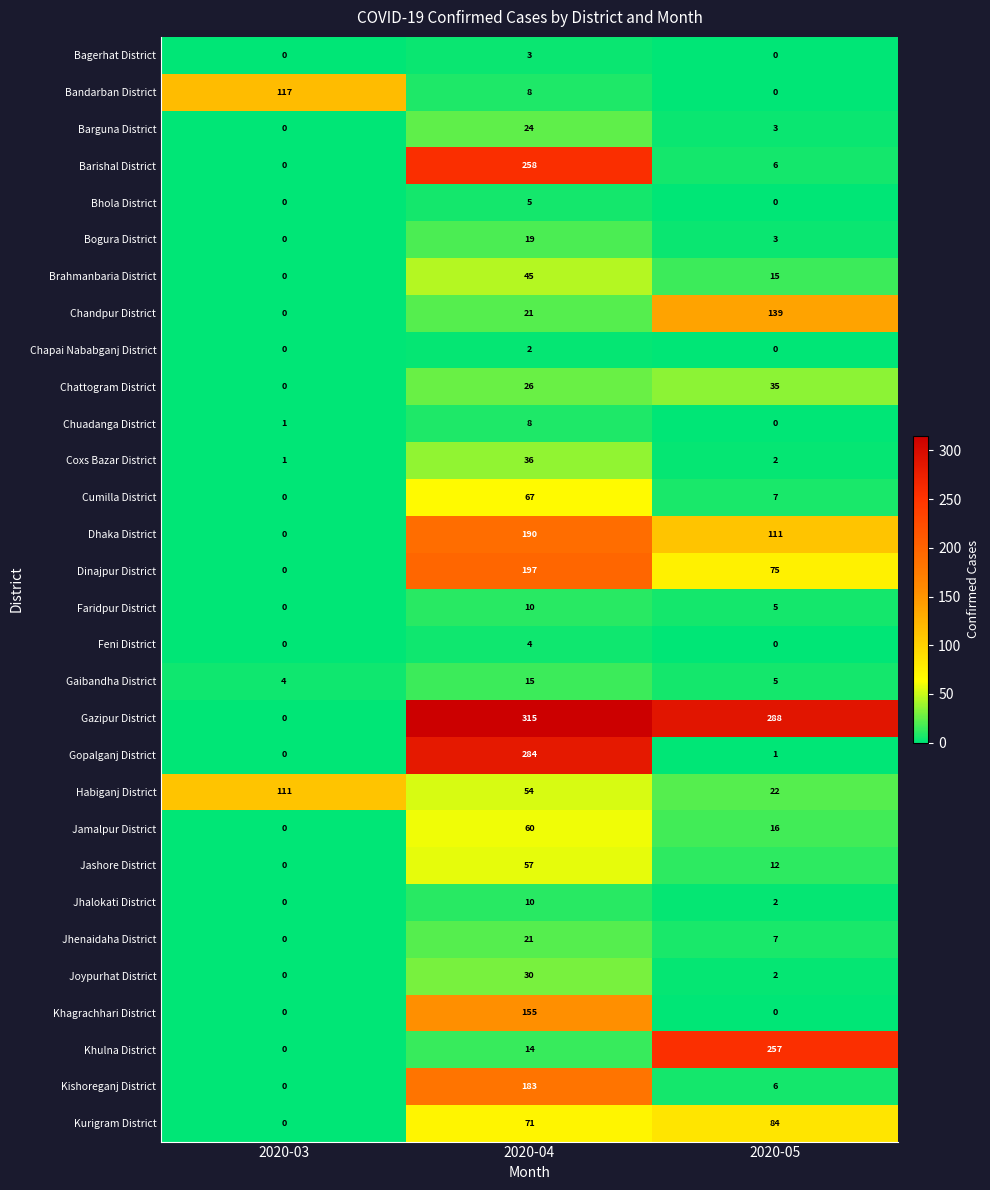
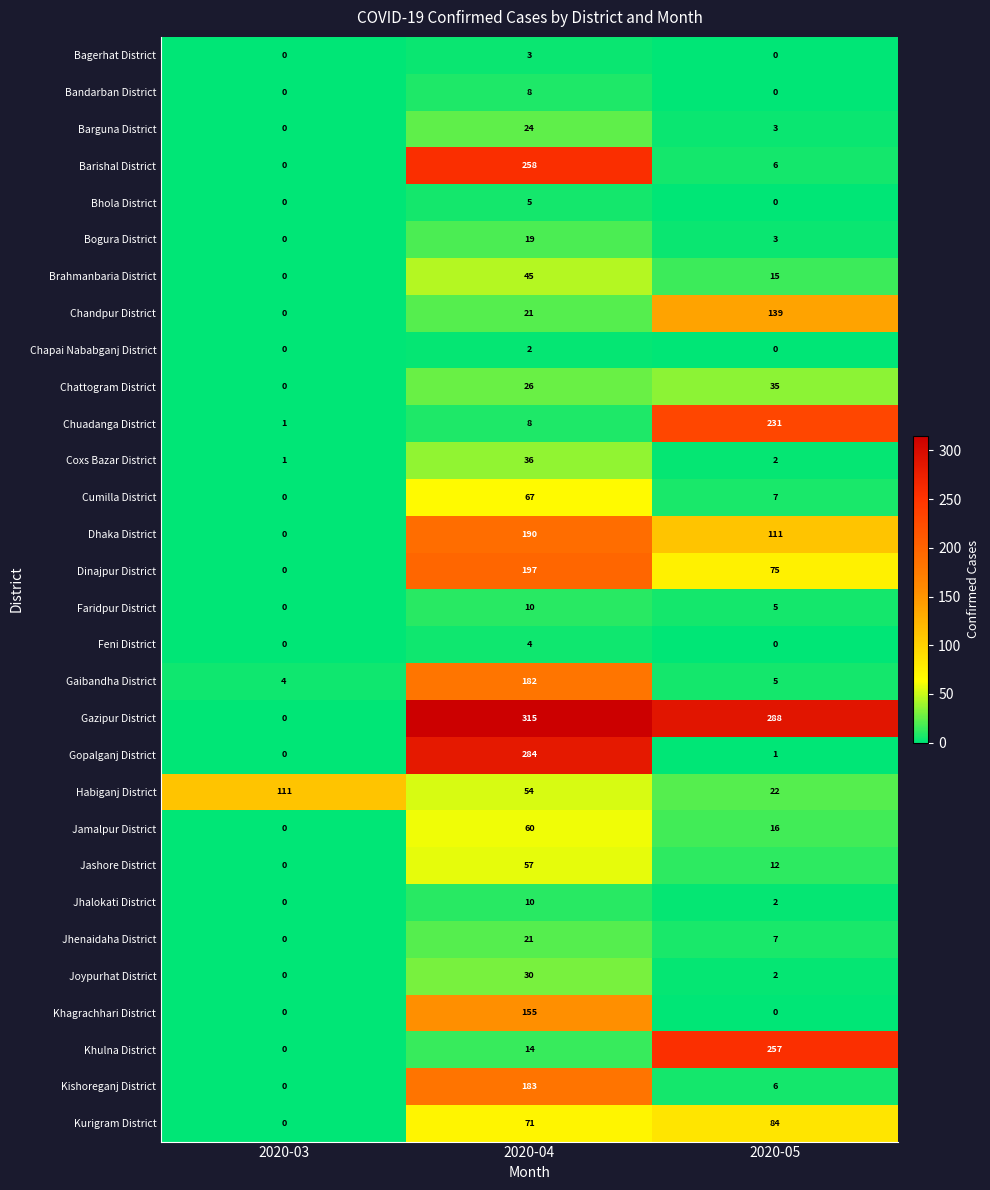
Bandarban District, 2020-03: 117 -> 0
Chuadanga District, 2020-05: 0 -> 231
Gaibandha District, 2020-04: 15 -> 182
